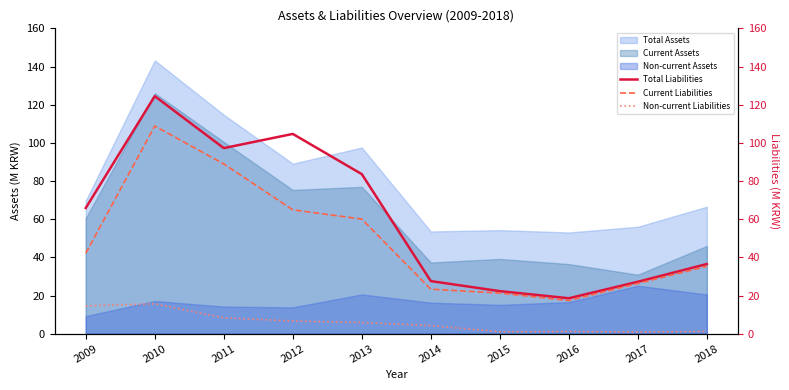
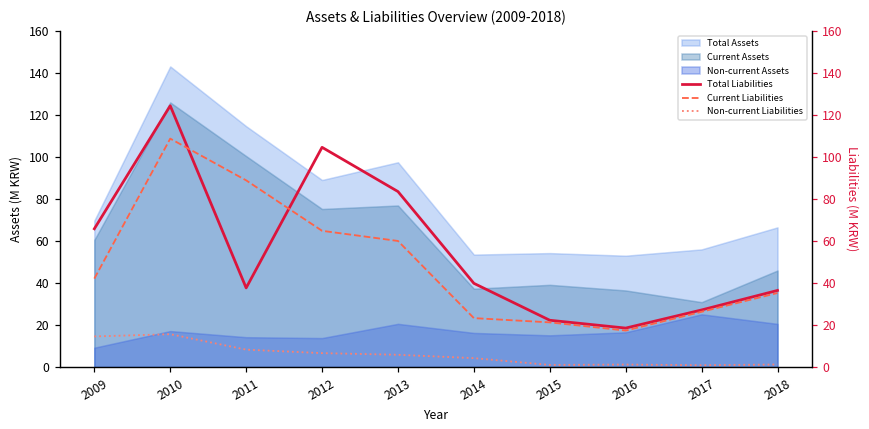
Total Liabilities, 2011: 97 -> 38
Total Liabilities, 2014: 28 -> 40
